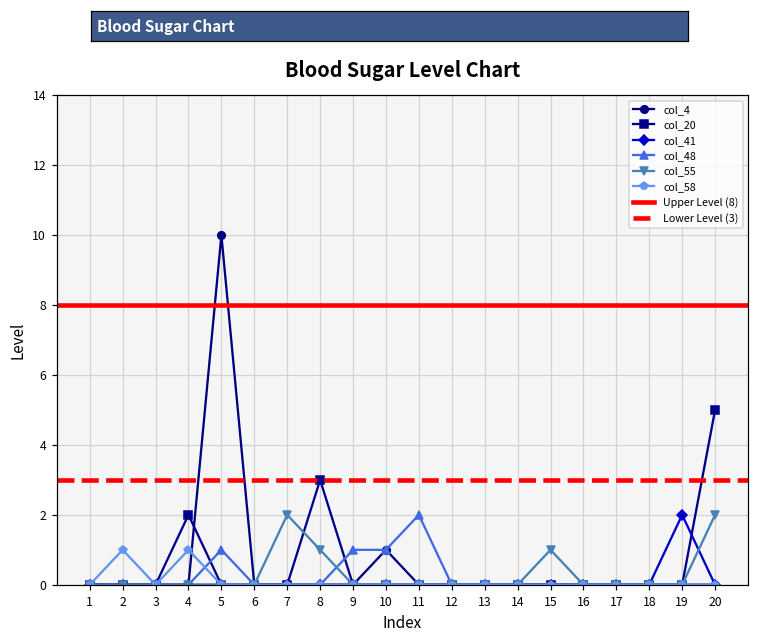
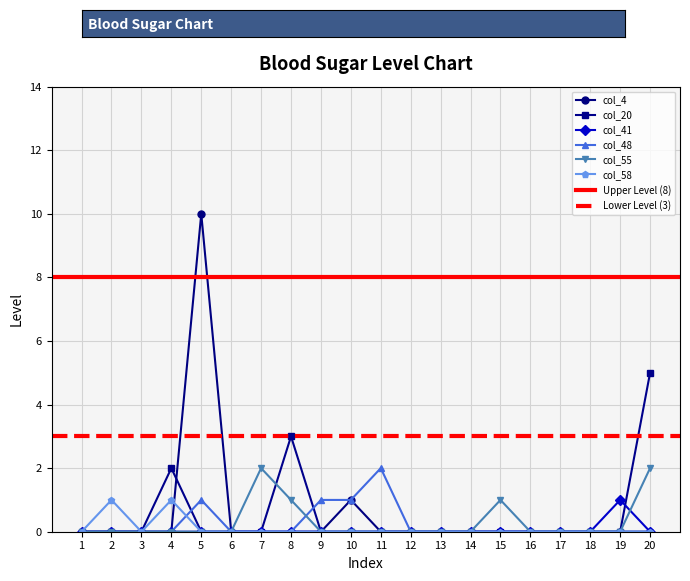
col_41, 19: 2 -> 1
